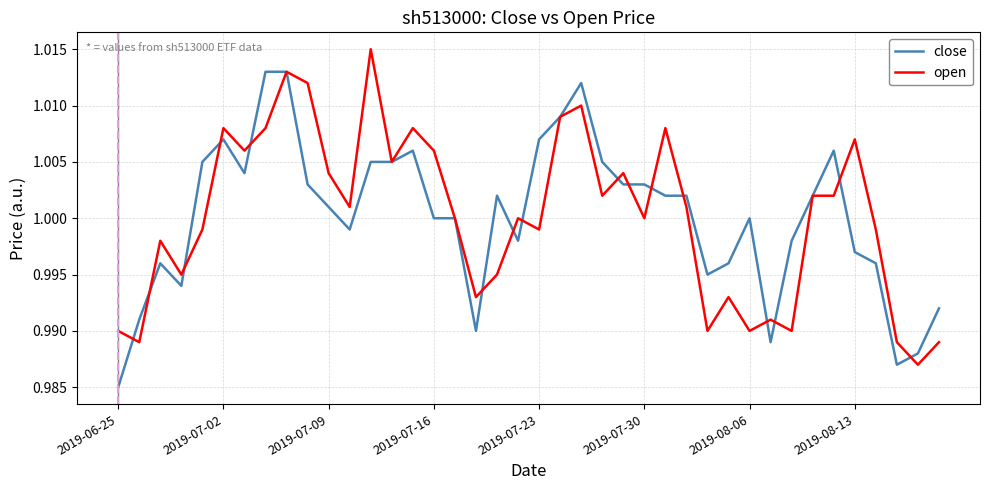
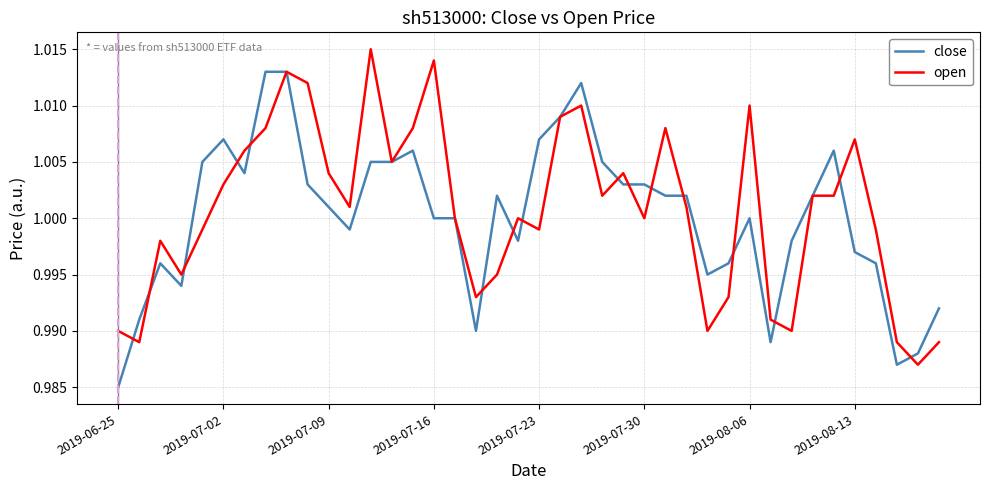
open, 2019-07-02: 1.008 -> 1.003
open, 2019-07-16: 1.006 -> 1.014
open, 2019-08-06: 0.99 -> 1.01
